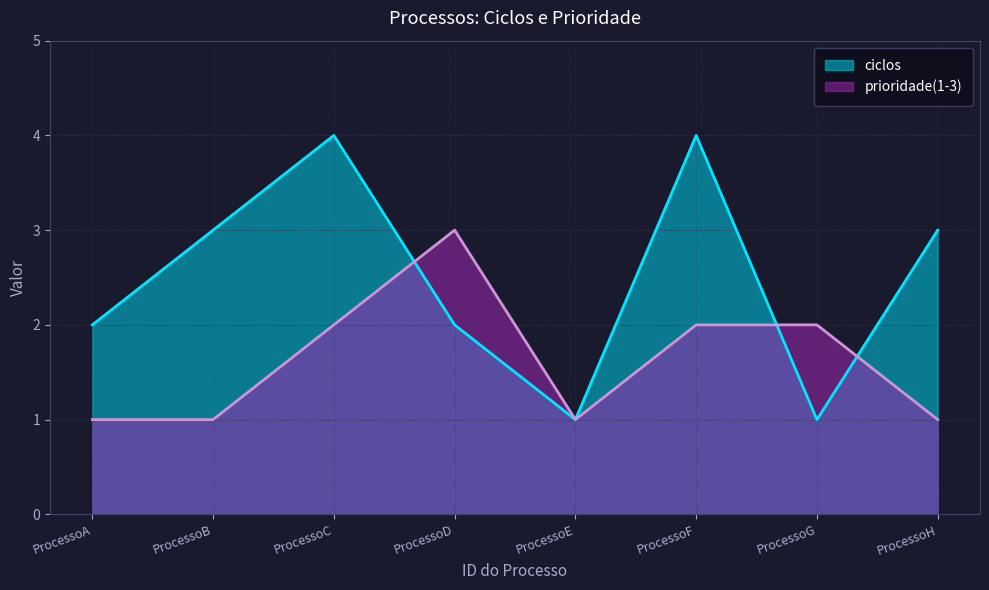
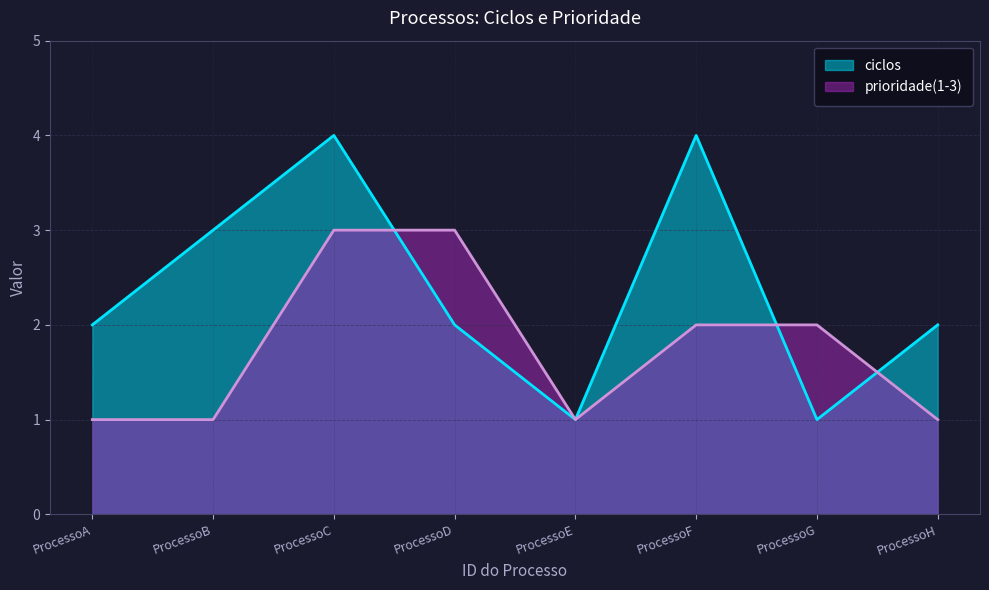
prioridade(1-3), ProcessoC: 2 -> 3
ciclos, ProcessoH: 3 -> 2
